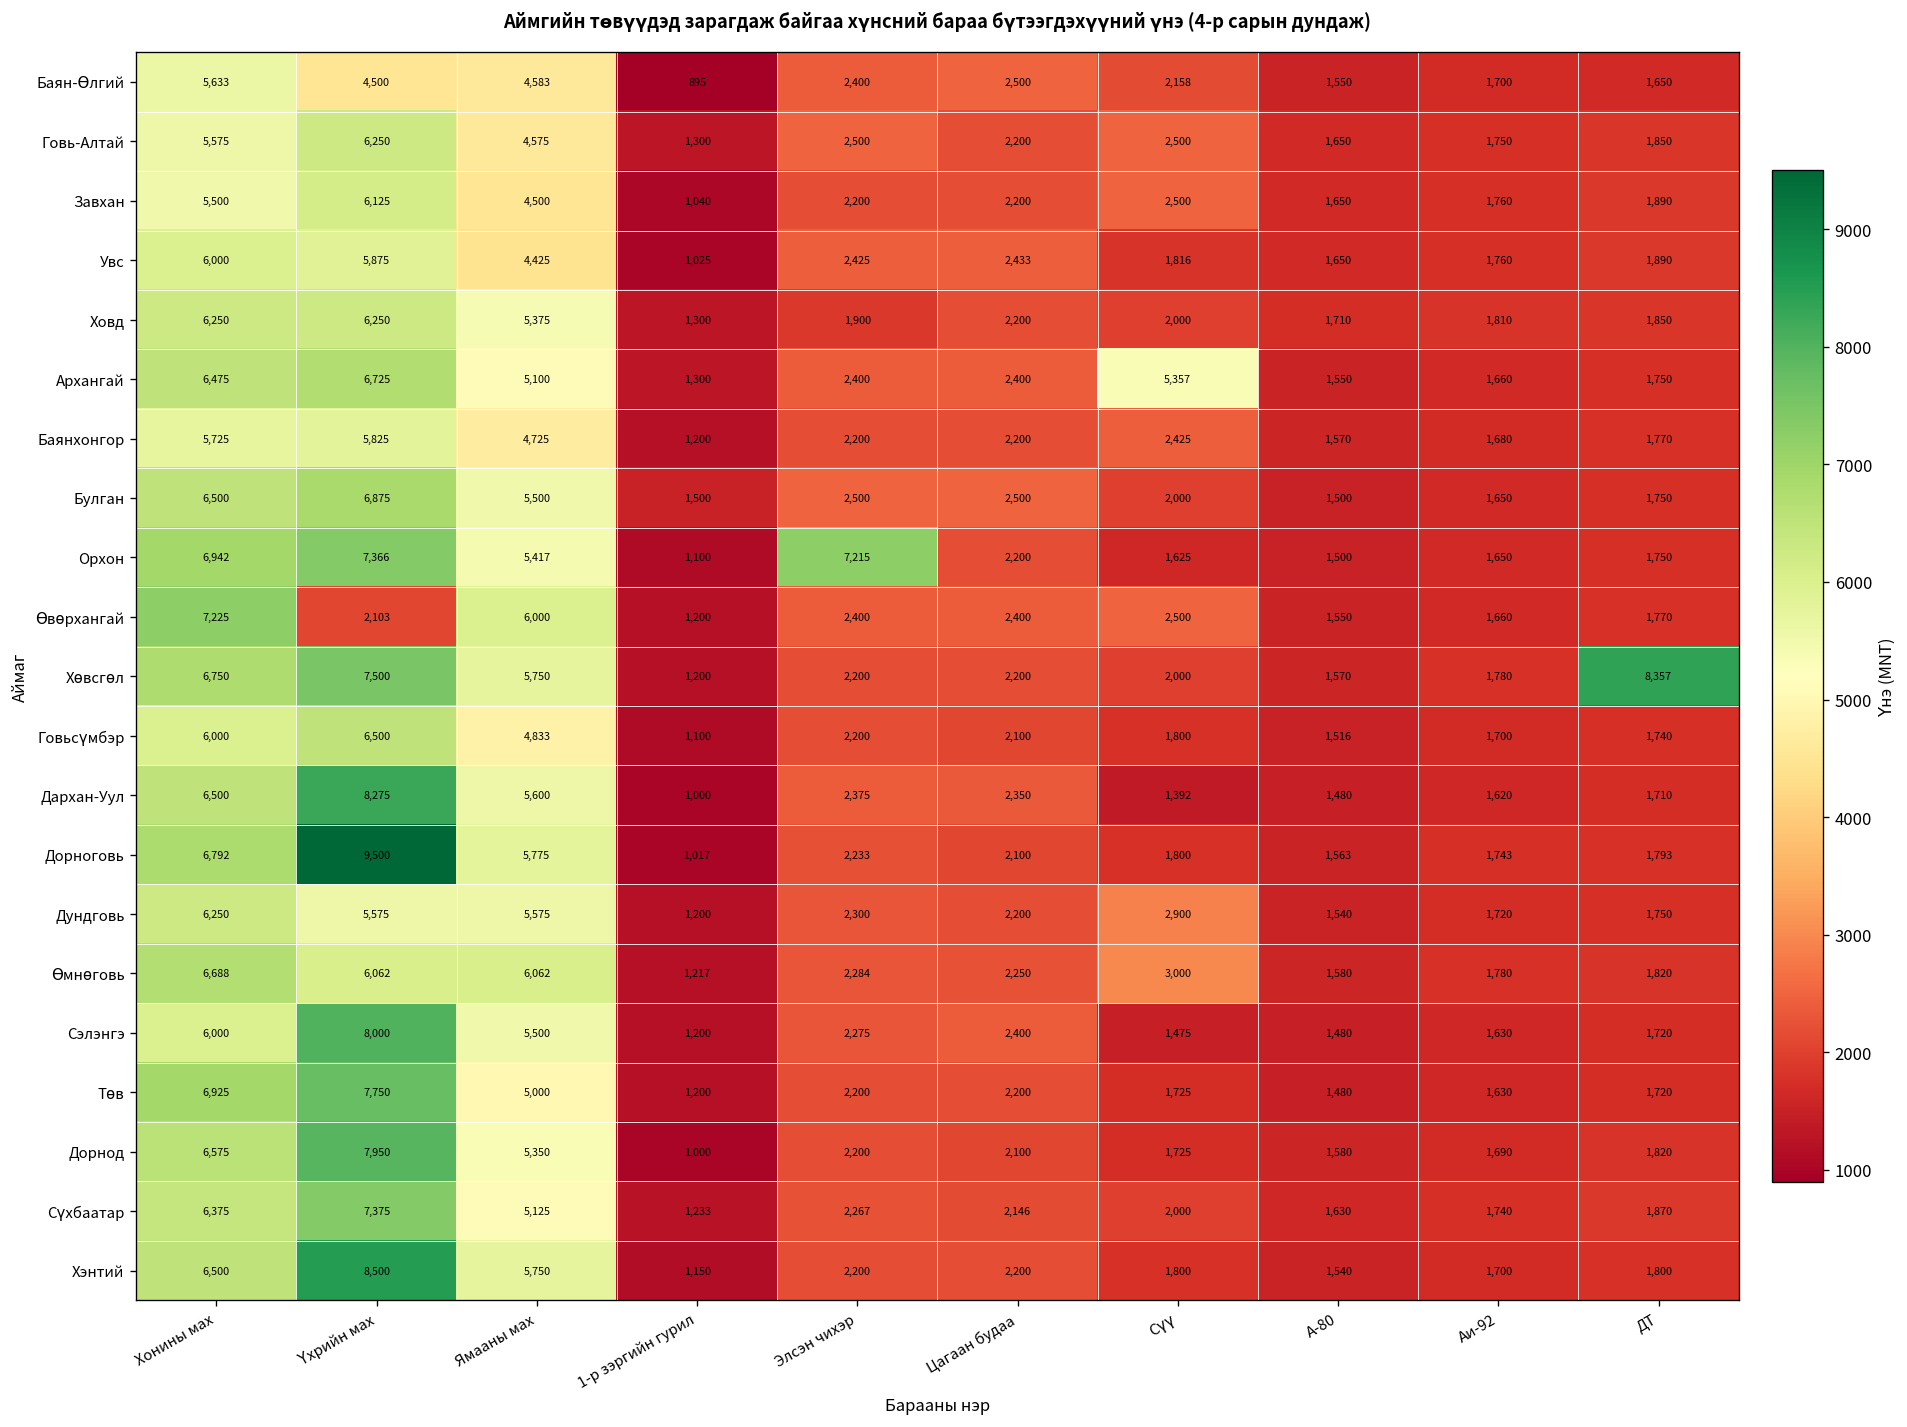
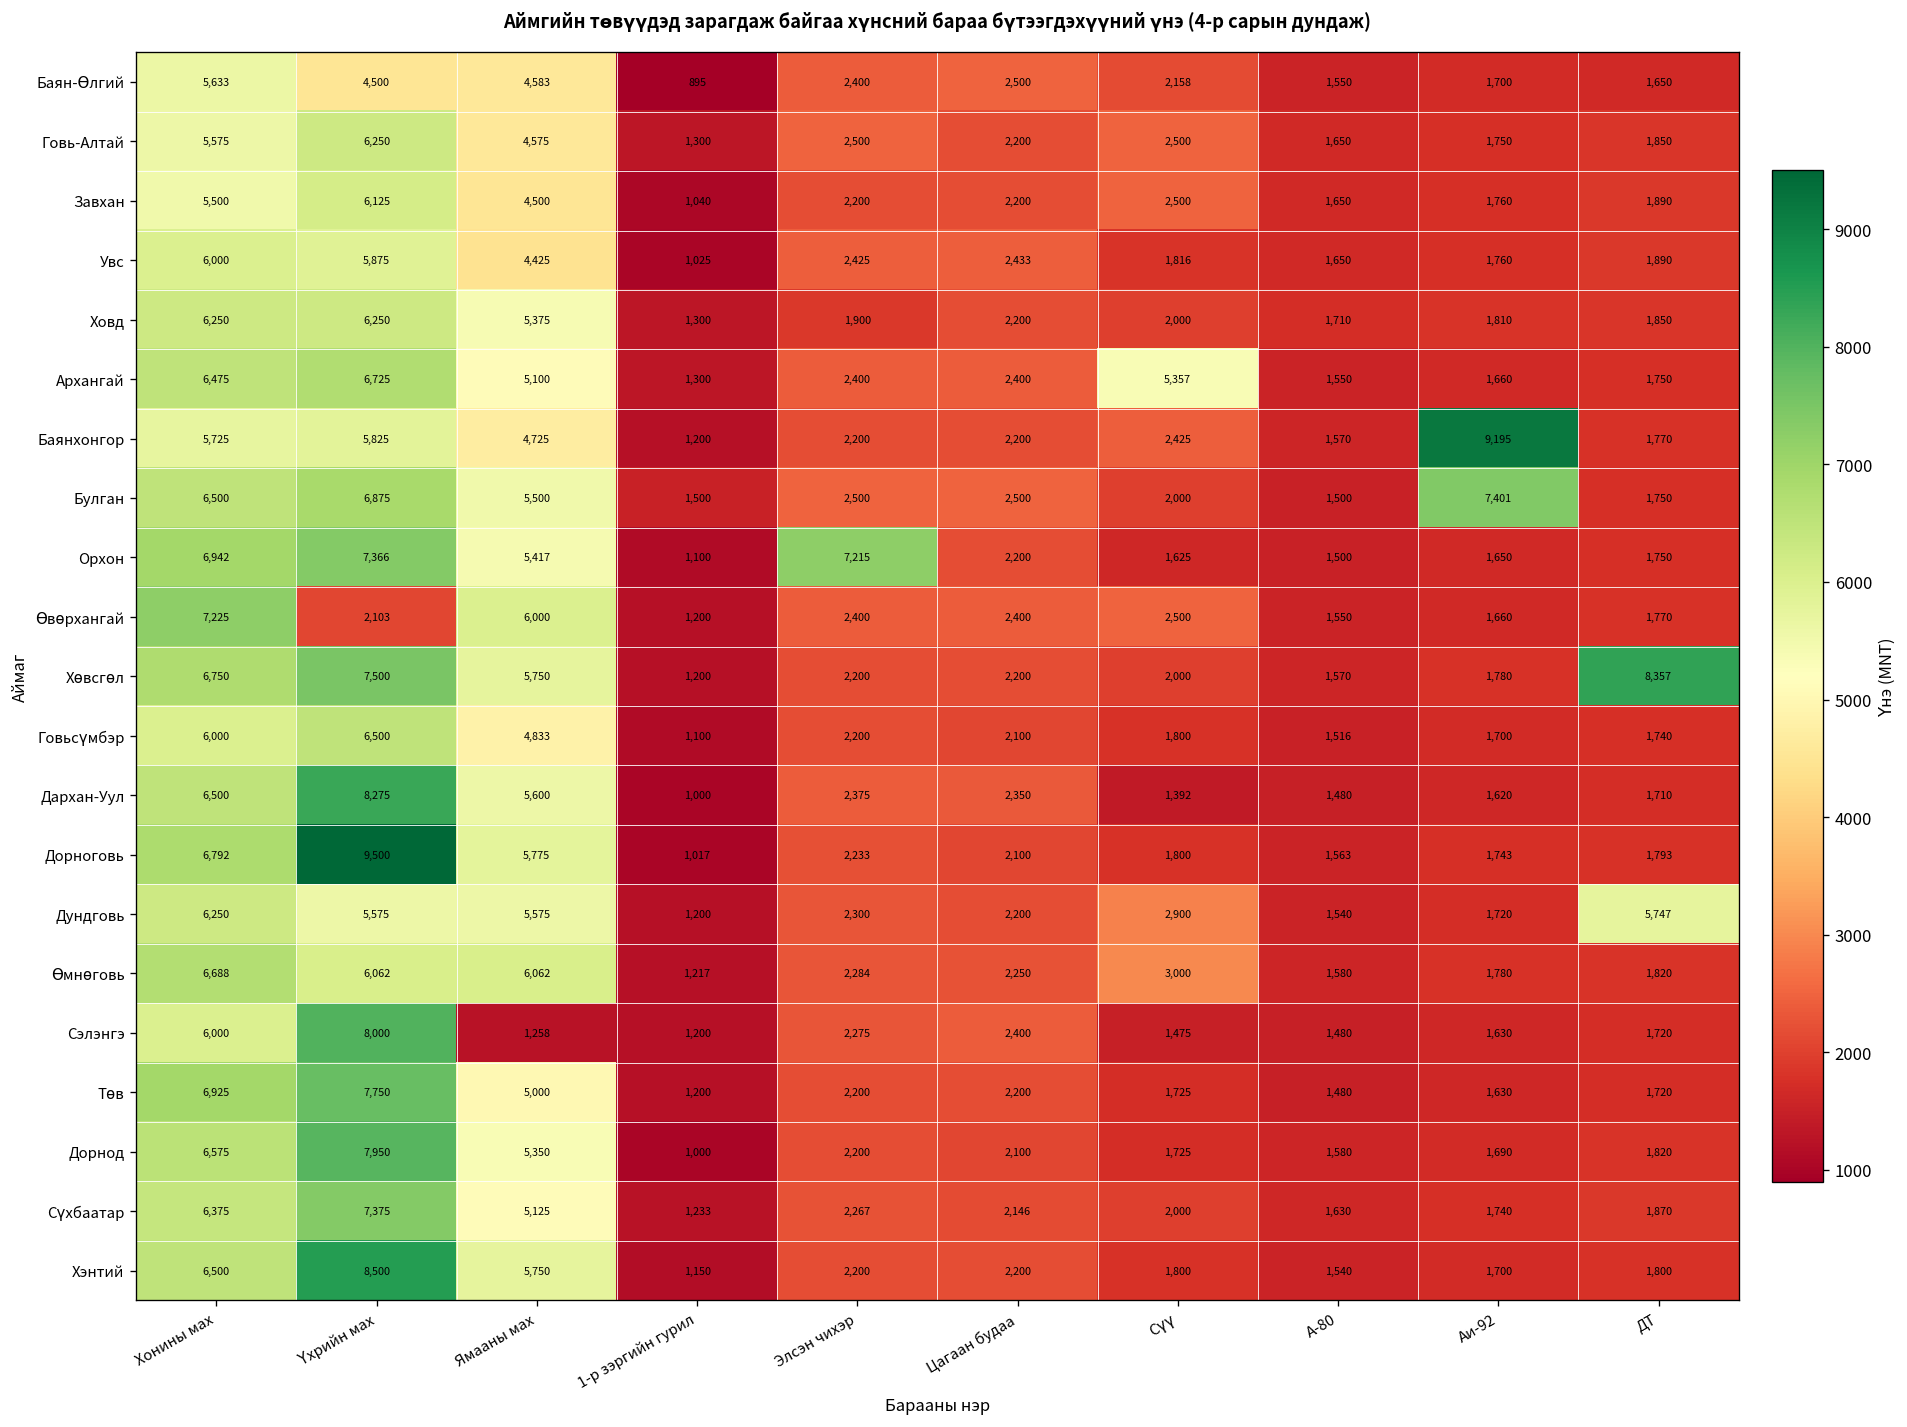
Баянхонгор, Аи-92: 1,680 -> 9,195
Булган, Аи-92: 1,650 -> 7,401
Дундговь, ДТ: 1,750 -> 5,747
Сэлэнгэ, Ямааны мах: 5,500 -> 1,258
